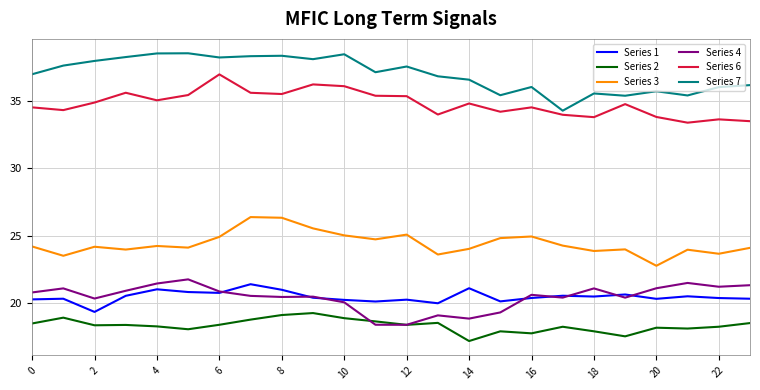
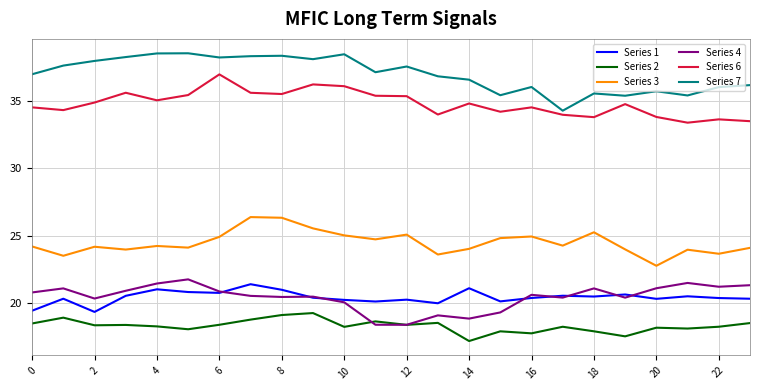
Series 1, 0: 20.3 -> 19.4
Series 2, 10: 18.9 -> 18.2
Series 3, 18: 23.9 -> 25.2
